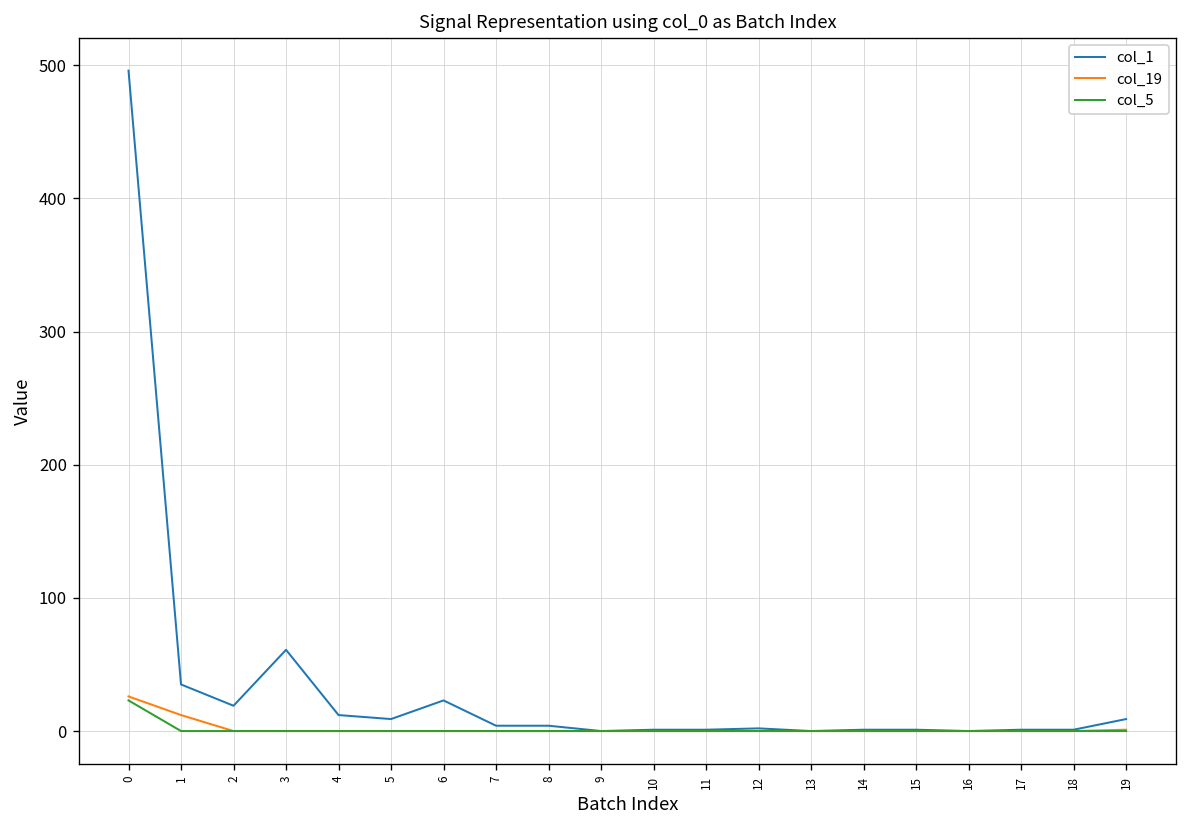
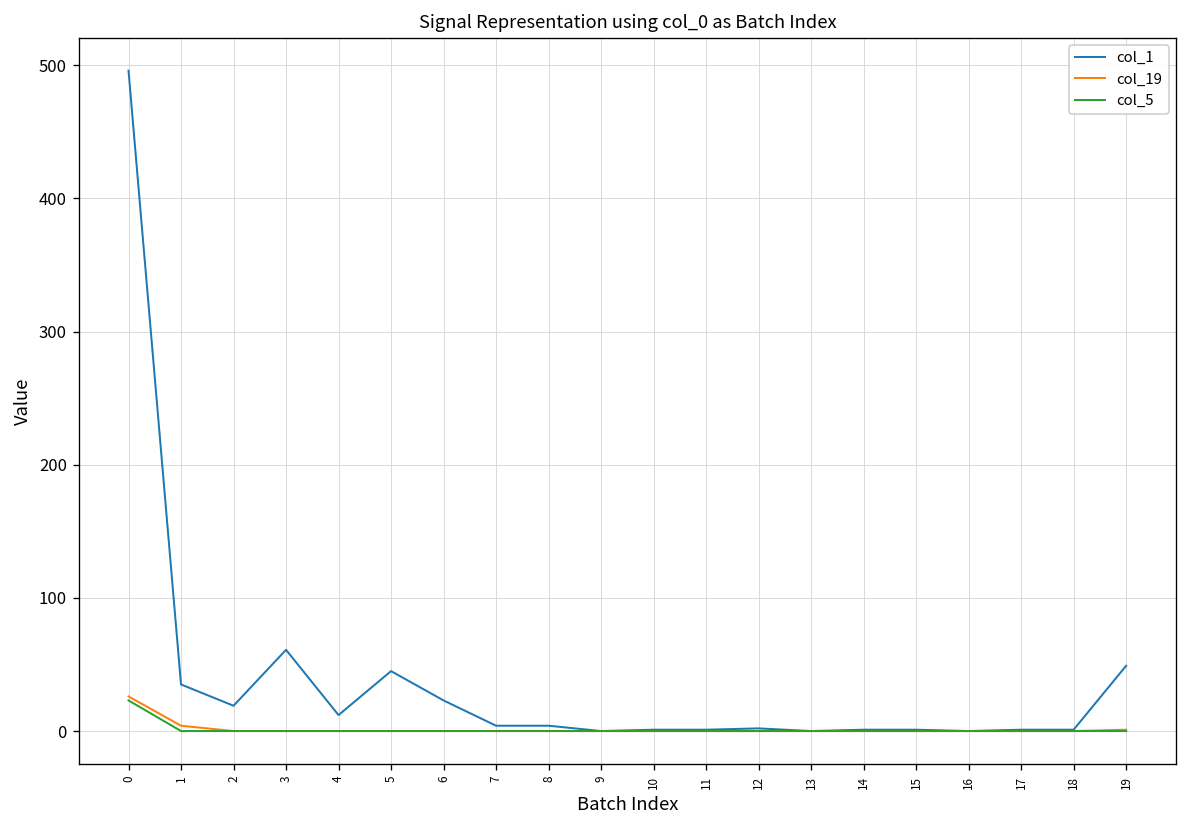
col_19, 1: 12 -> 4
col_1, 5: 9 -> 45
col_1, 19: 9 -> 49
